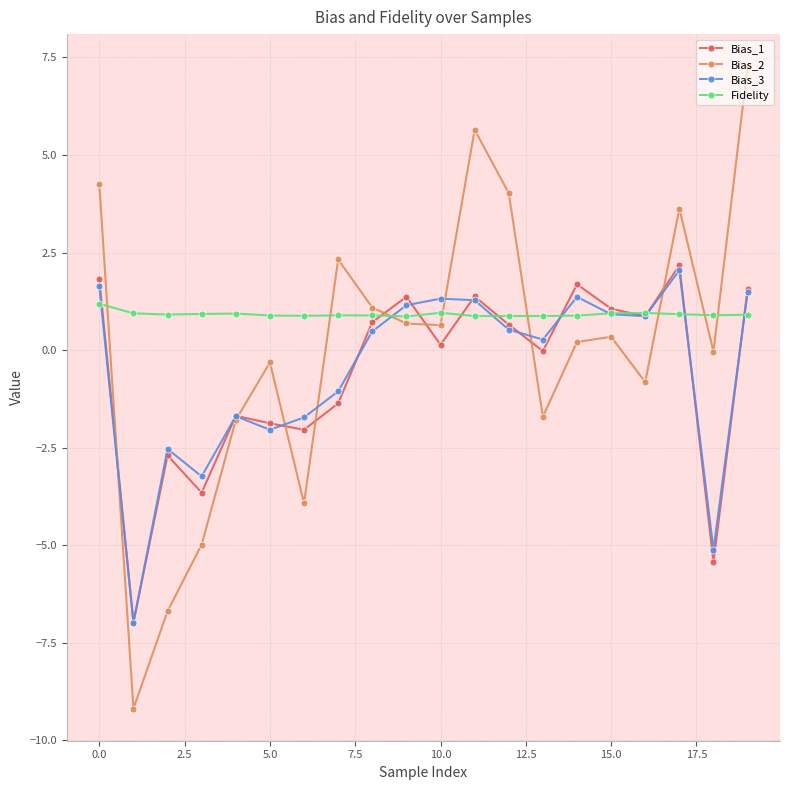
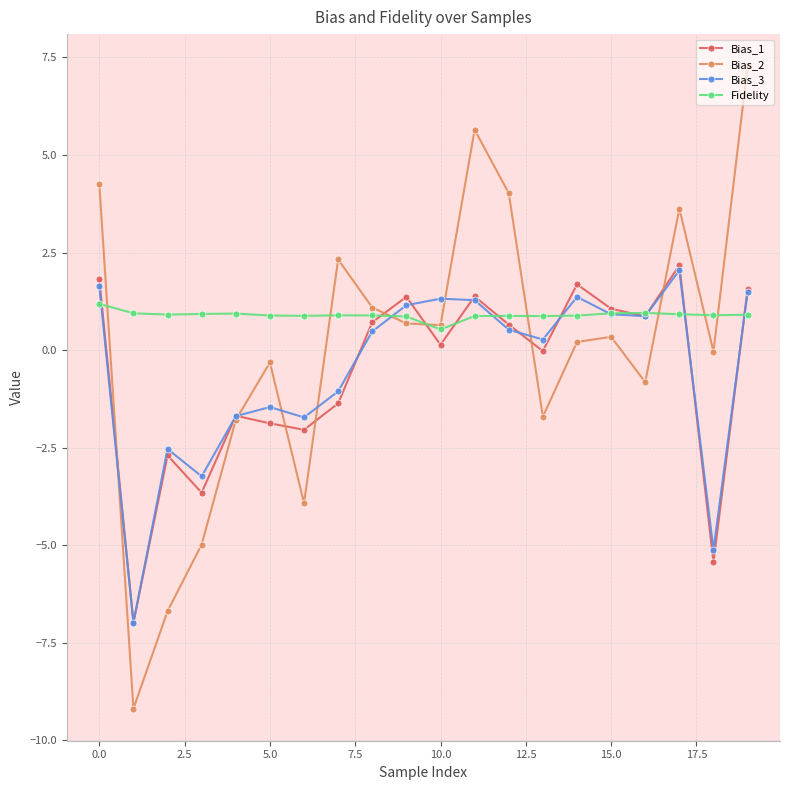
Bias_3, 5.0: -2.0 -> -1.5
Fidelity, 10.0: 1.0 -> 0.5
